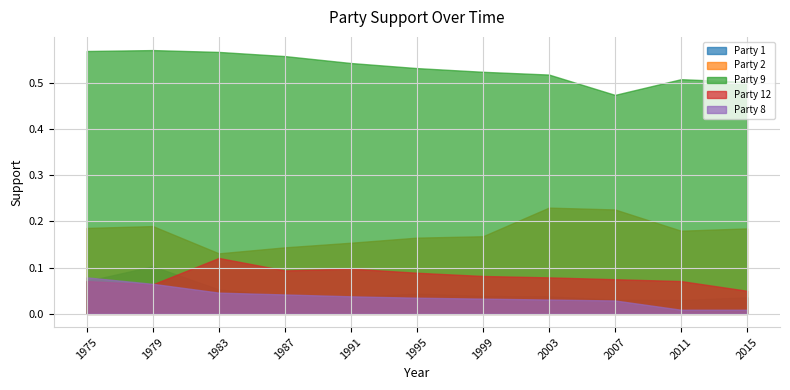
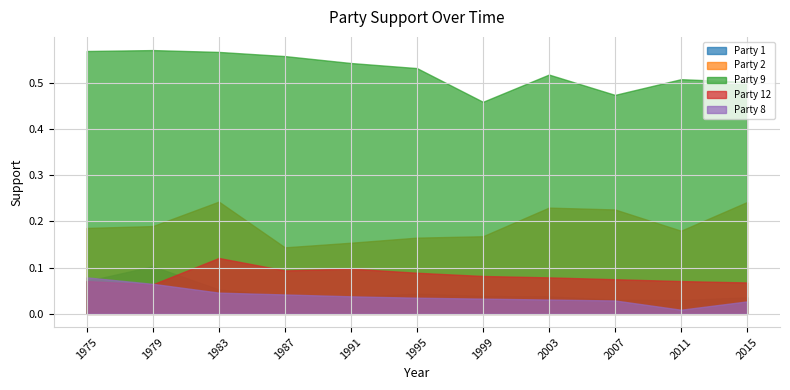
Party 2, 1983: 0.13 -> 0.24
Party 9, 1999: 0.52 -> 0.46
Party 2, 2015: 0.19 -> 0.24
Party 12, 2015: 0.05 -> 0.07
Party 8, 2015: 0.01 -> 0.03
